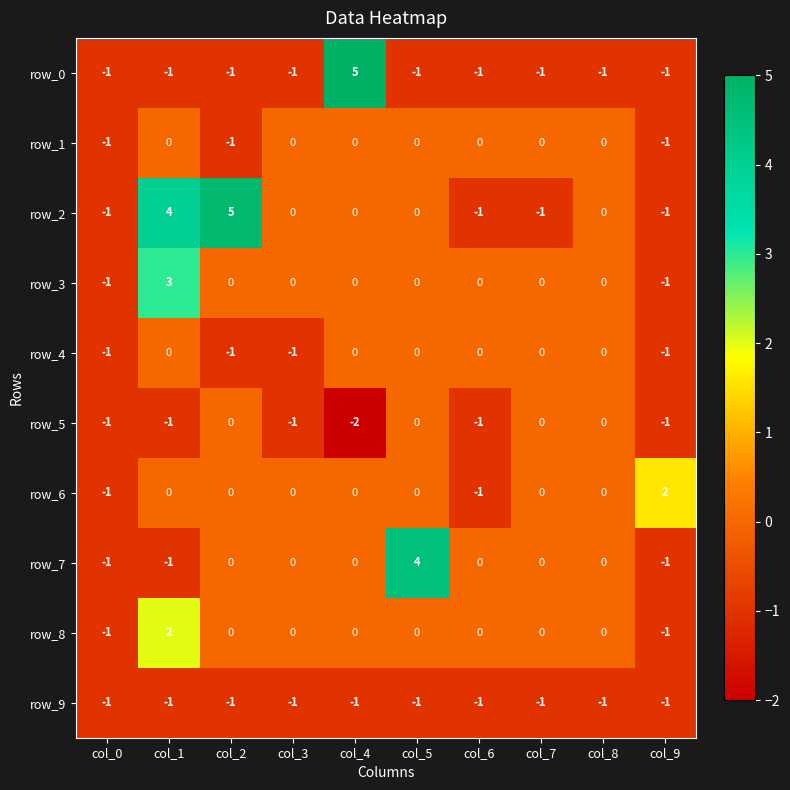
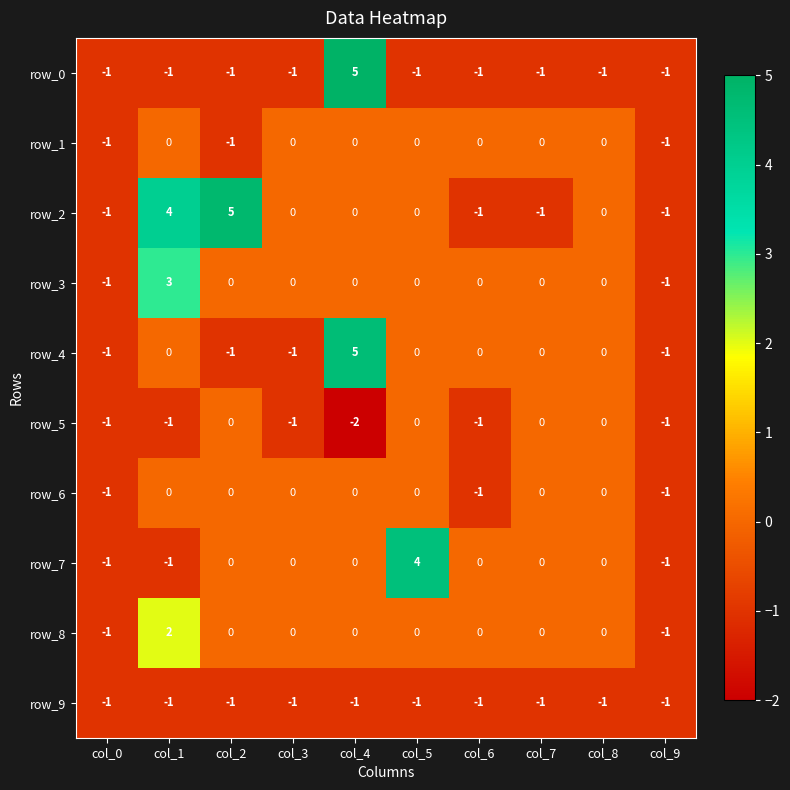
row_4, col_4: 0 -> 5
row_6, col_9: 2 -> -1
